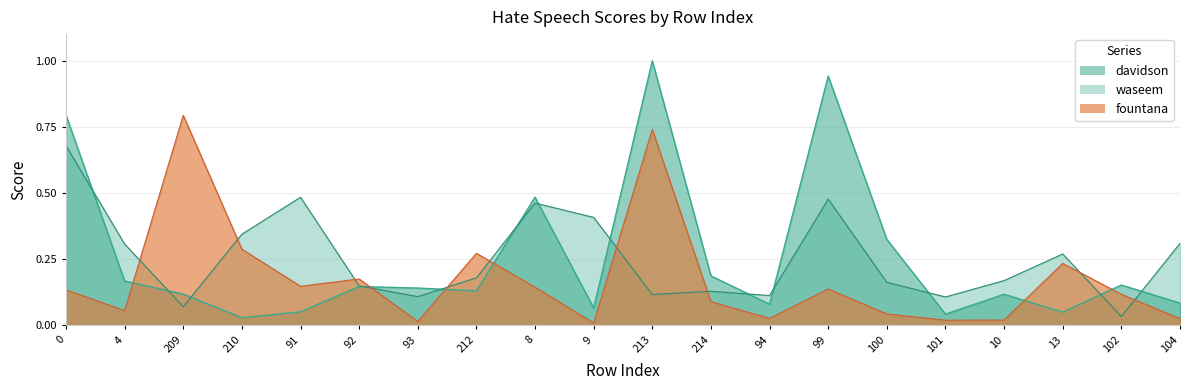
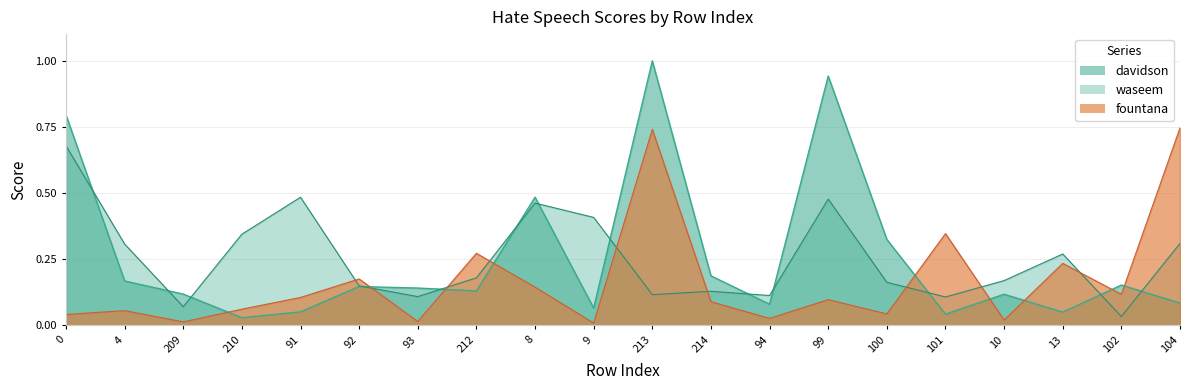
fountana, 0: 0.13 -> 0.04
fountana, 209: 0.79 -> 0.01
fountana, 210: 0.29 -> 0.06
fountana, 91: 0.15 -> 0.11
fountana, 99: 0.14 -> 0.10
fountana, 101: 0.02 -> 0.35
fountana, 104: 0.03 -> 0.75
